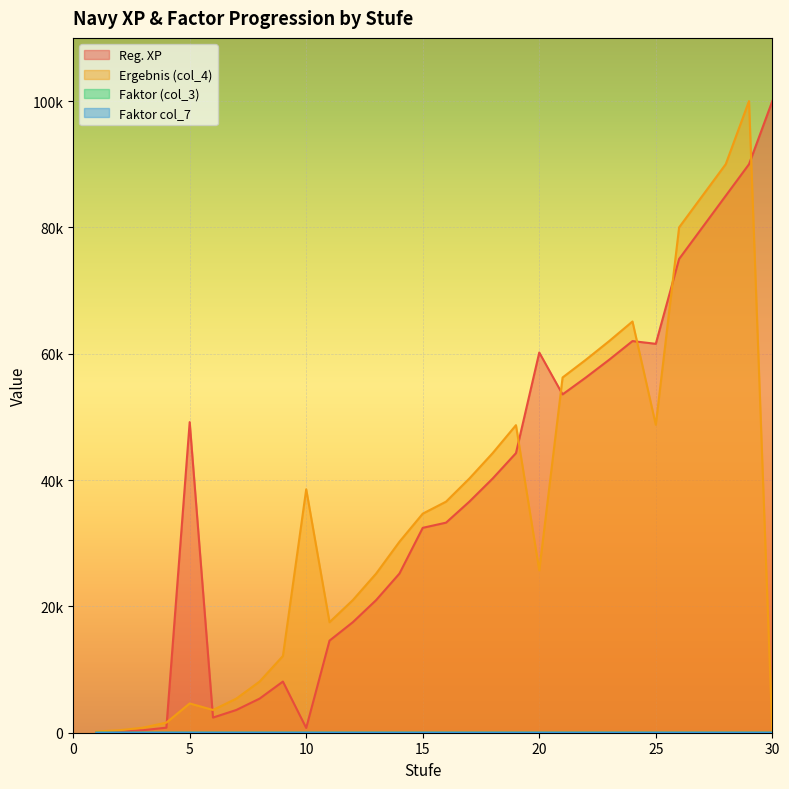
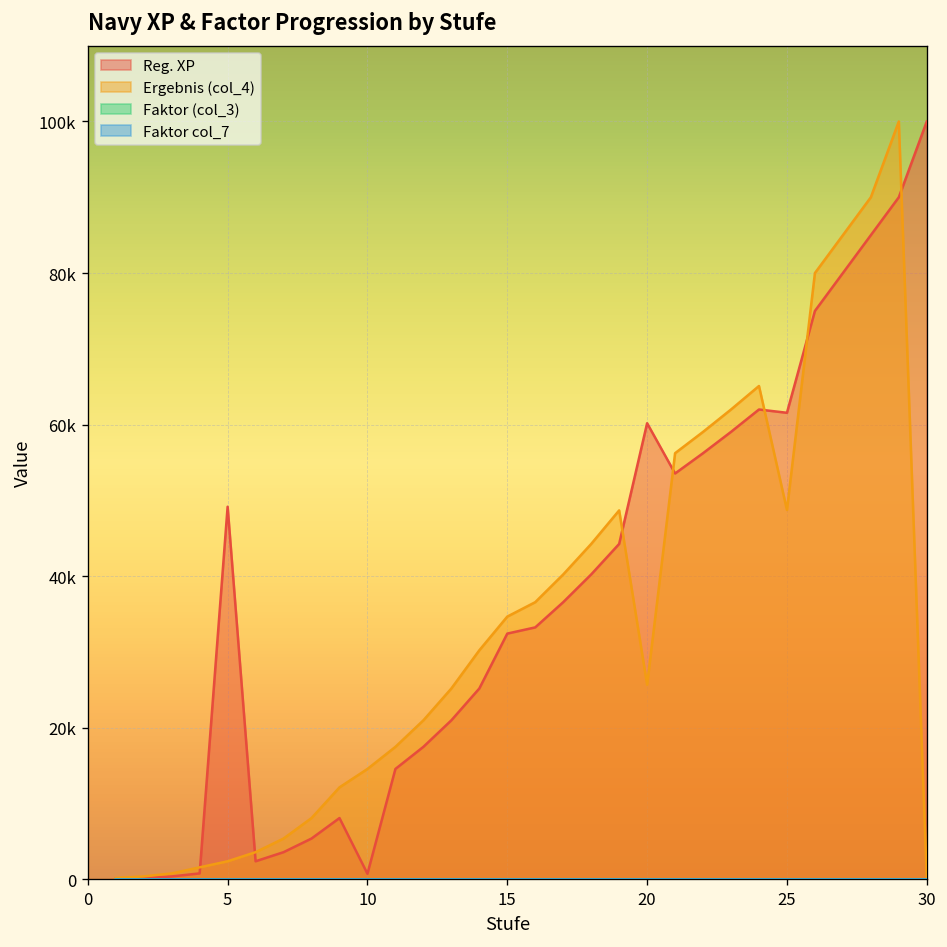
Ergebnis (col_4), 5: 5000 -> 2000
Ergebnis (col_4), 10: 39000 -> 15000
